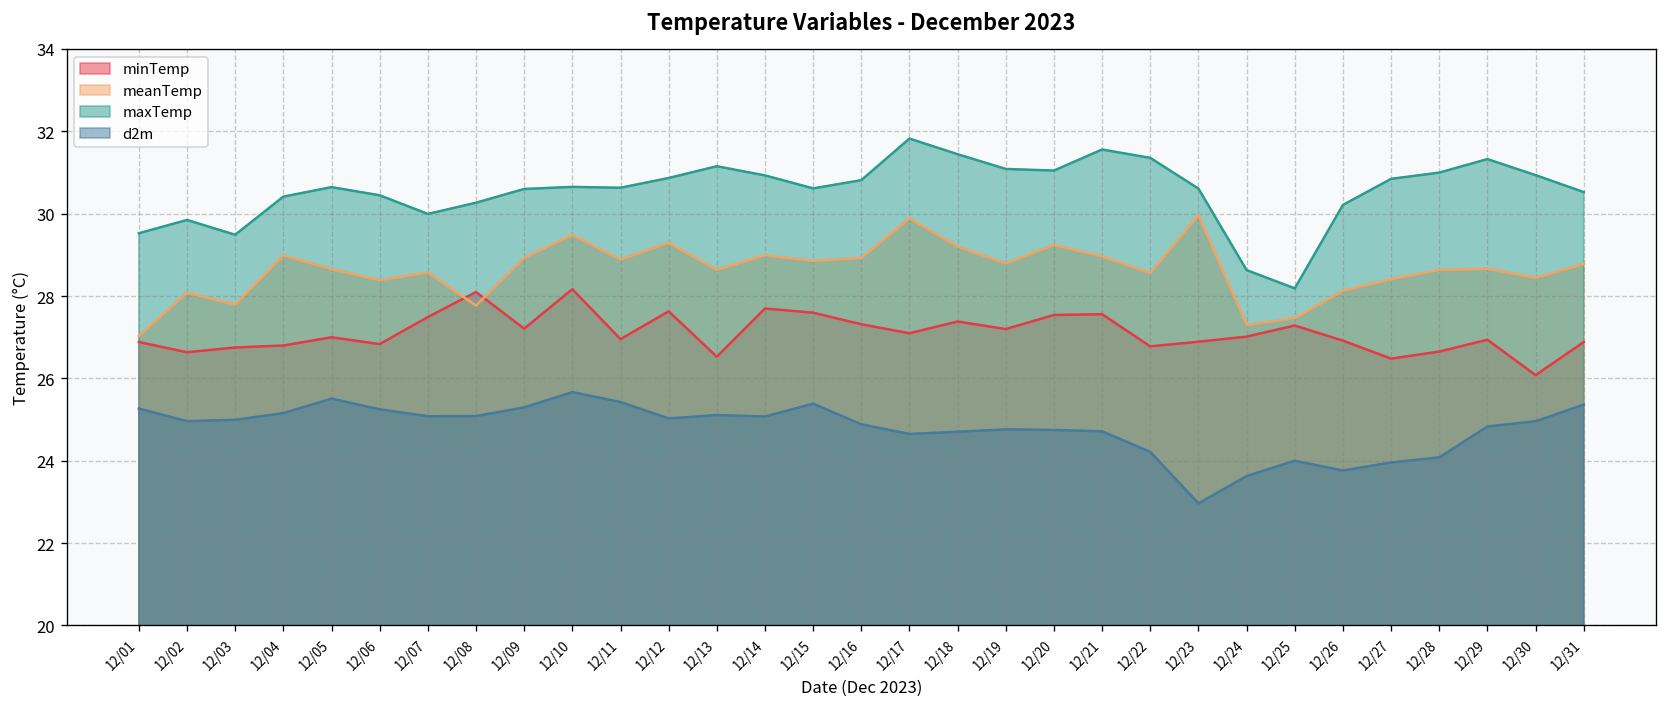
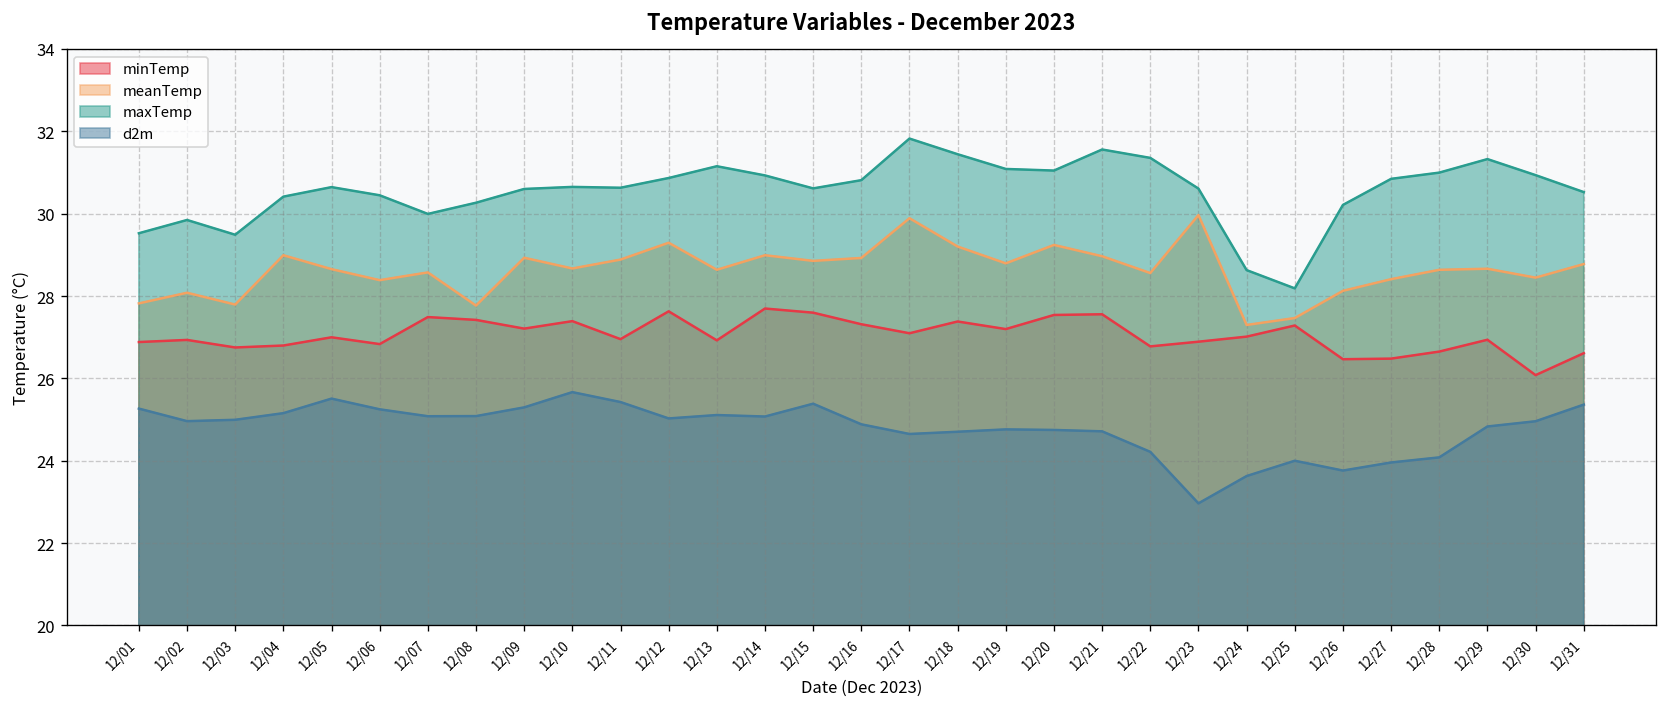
meanTemp, 12/01: 27.0 -> 27.8
minTemp, 12/02: 26.6 -> 26.9
minTemp, 12/08: 28.1 -> 27.4
minTemp, 12/10: 28.2 -> 27.4
meanTemp, 12/10: 29.5 -> 28.7
minTemp, 12/13: 26.5 -> 26.9
minTemp, 12/26: 26.9 -> 26.5
minTemp, 12/31: 26.9 -> 26.6
